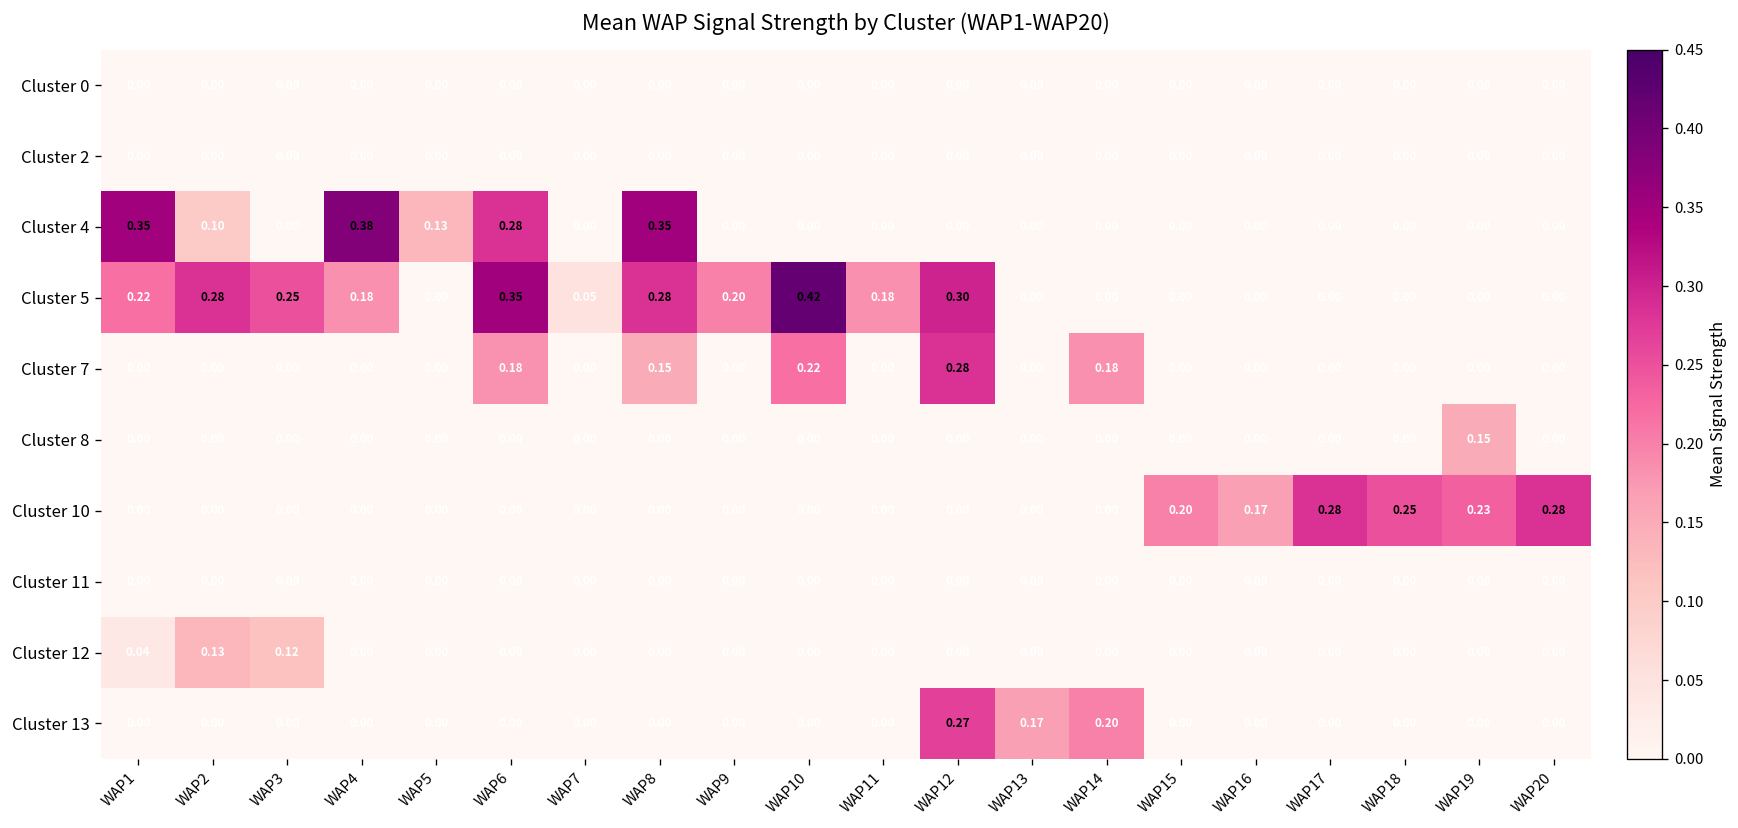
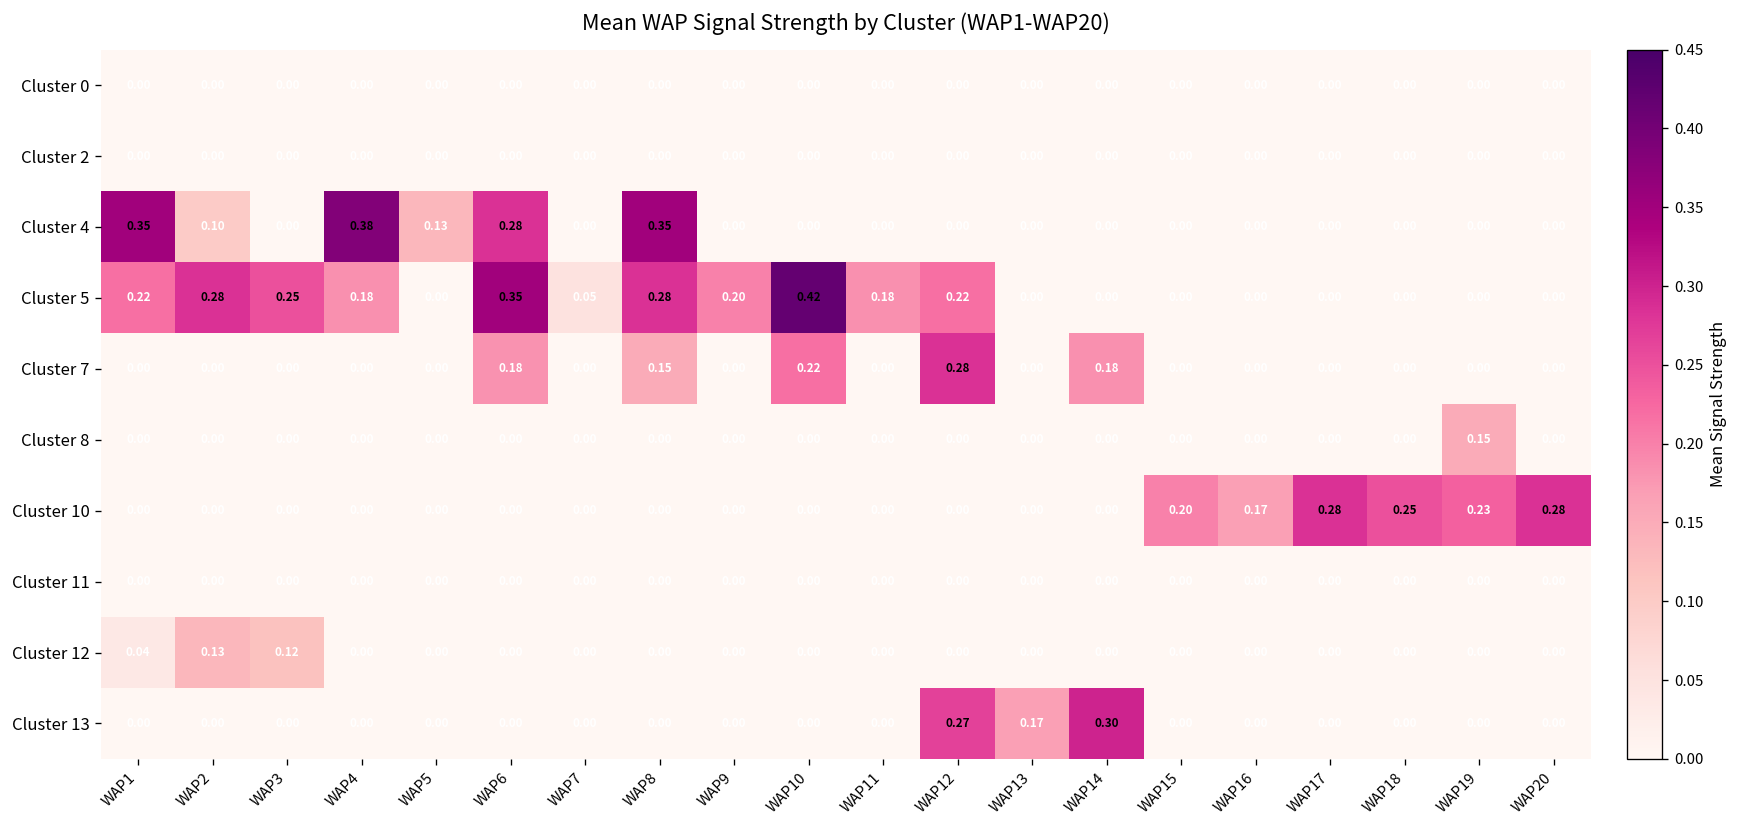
Cluster 5, WAP12: 0.30 -> 0.22
Cluster 13, WAP14: 0.20 -> 0.30
